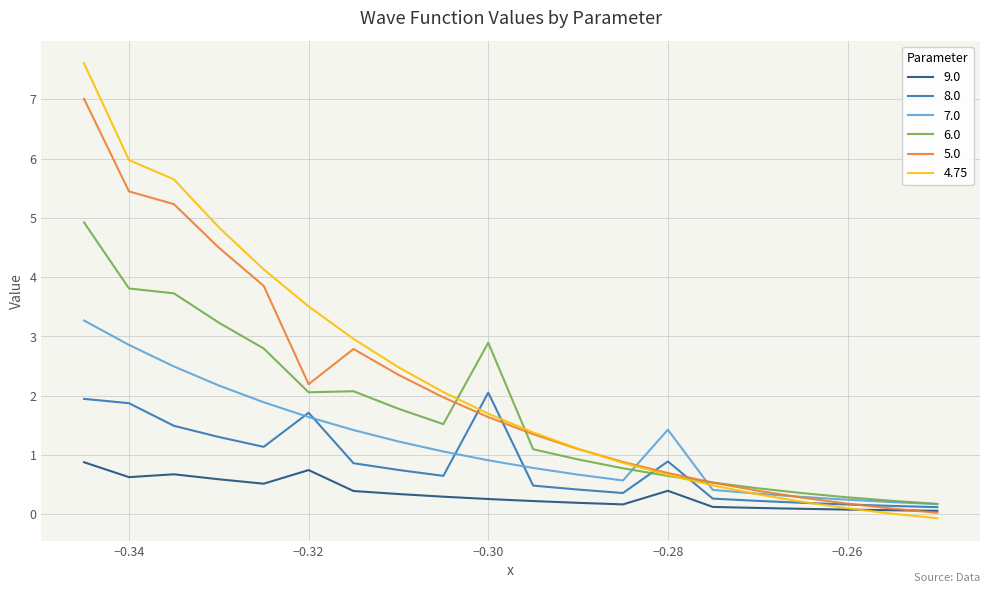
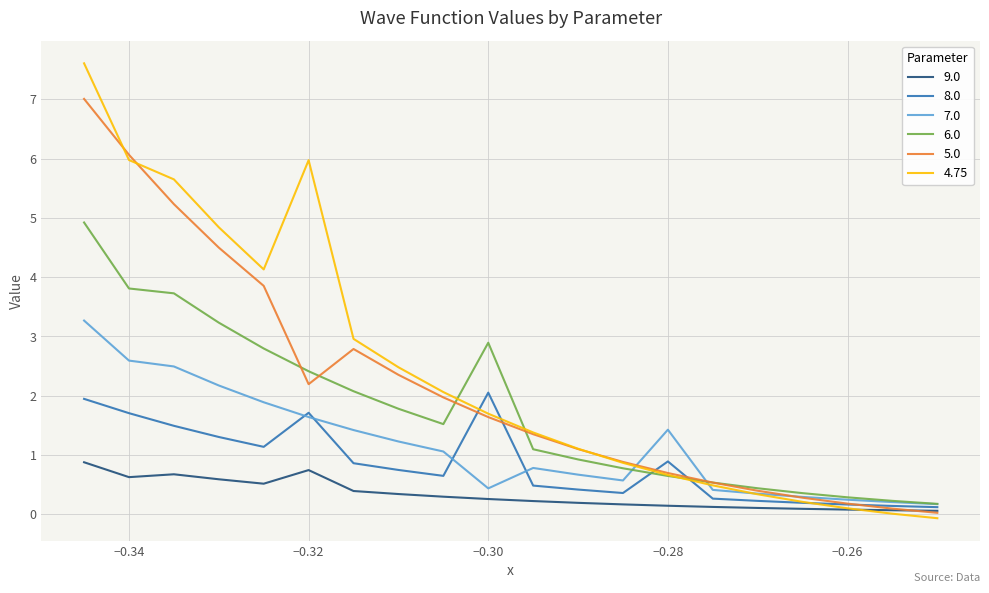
8.0, −0.34: 1.9 -> 1.7
7.0, −0.34: 2.9 -> 2.6
5.0, −0.34: 5.4 -> 6.1
6.0, −0.32: 2.1 -> 2.4
4.75, −0.32: 3.5 -> 6.0
7.0, −0.30: 0.9 -> 0.4
9.0, −0.28: 0.4 -> 0.1
